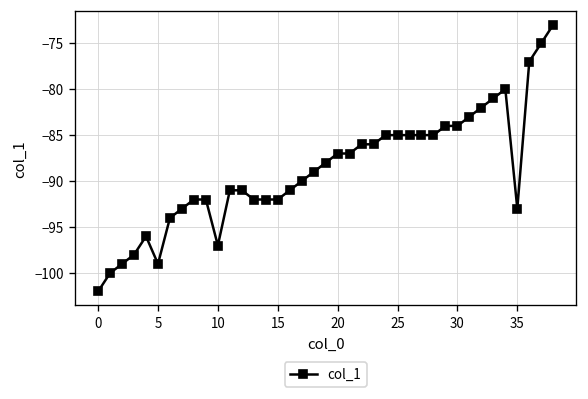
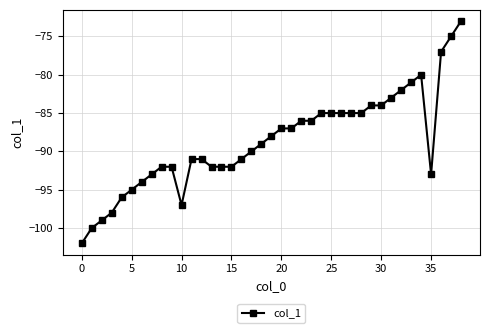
5: -99 -> -95
